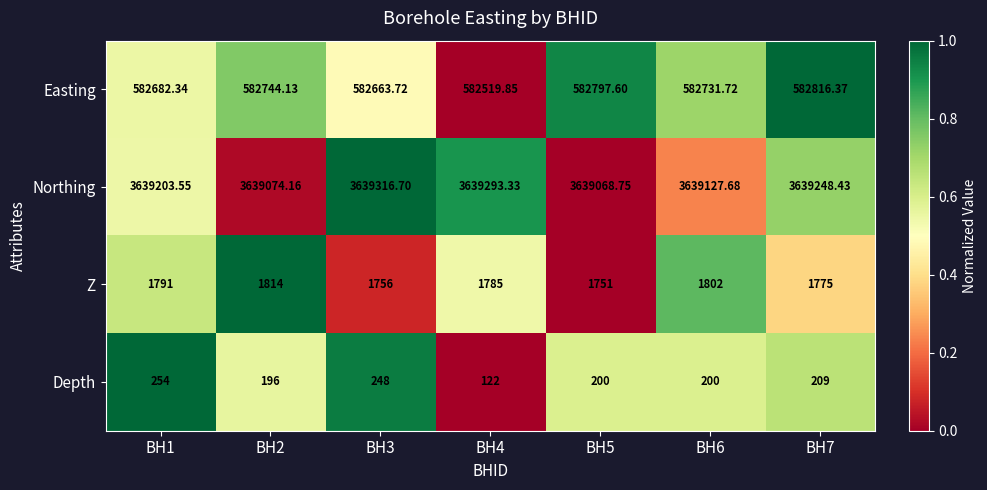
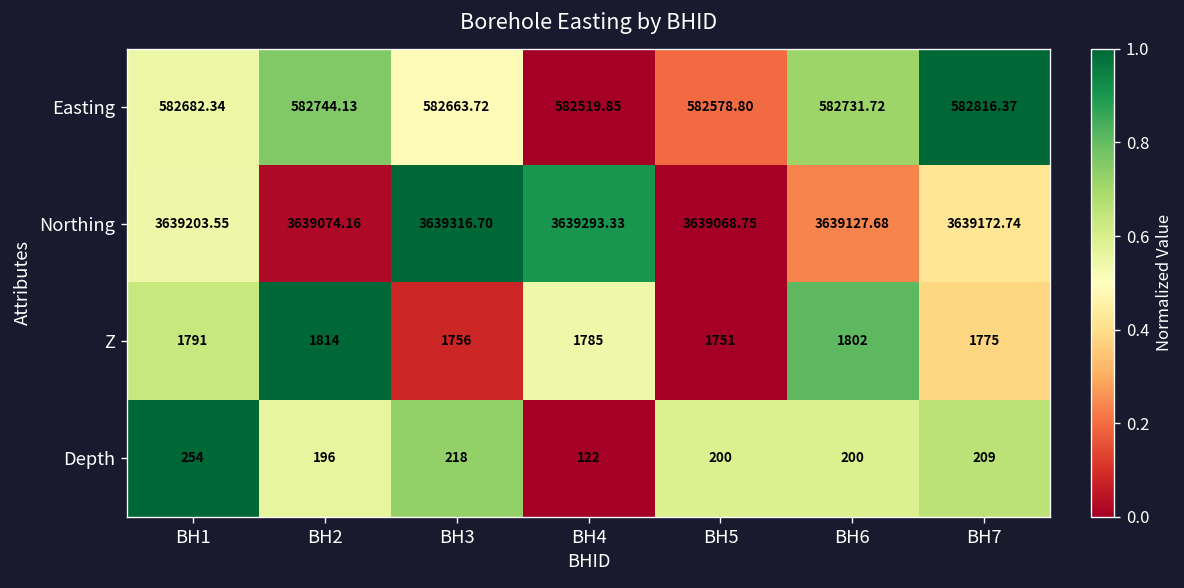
Easting, BH5: 582797.60 -> 582578.80
Northing, BH7: 3639248.43 -> 3639172.74
Depth, BH3: 248 -> 218
